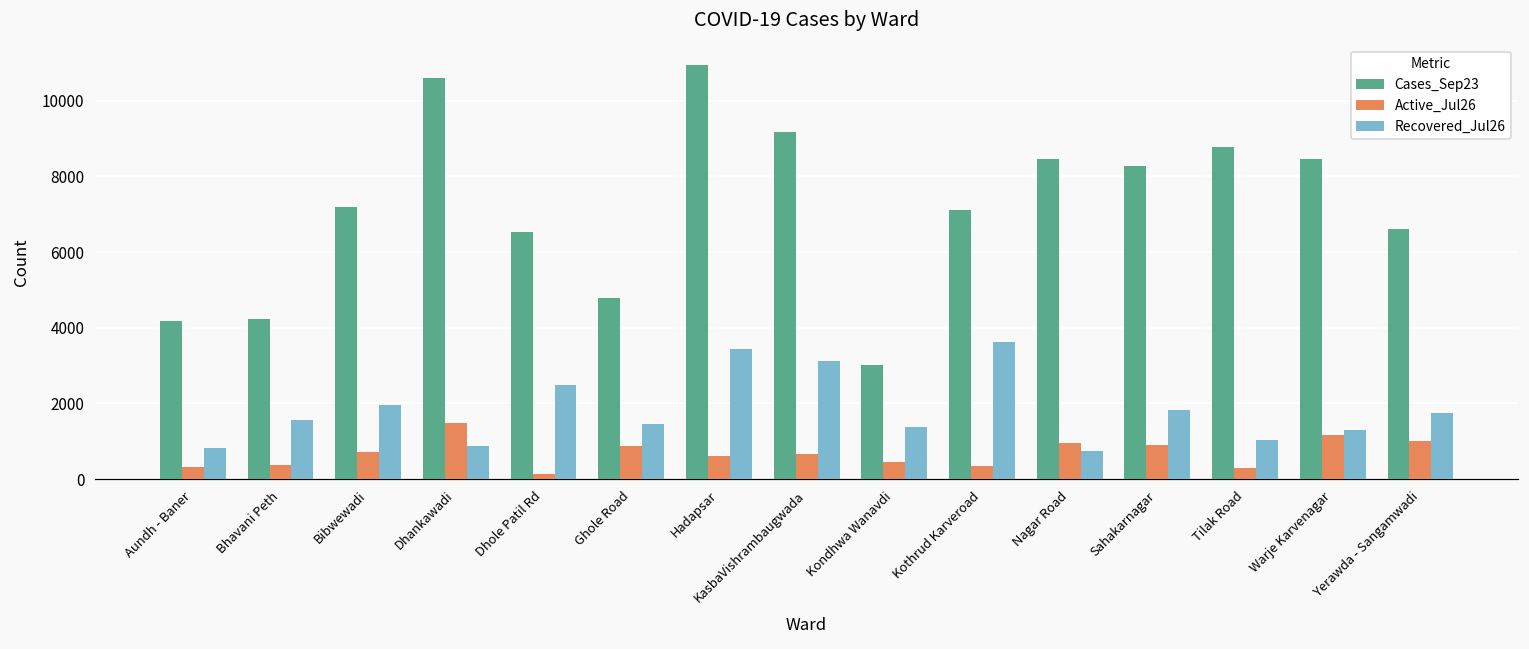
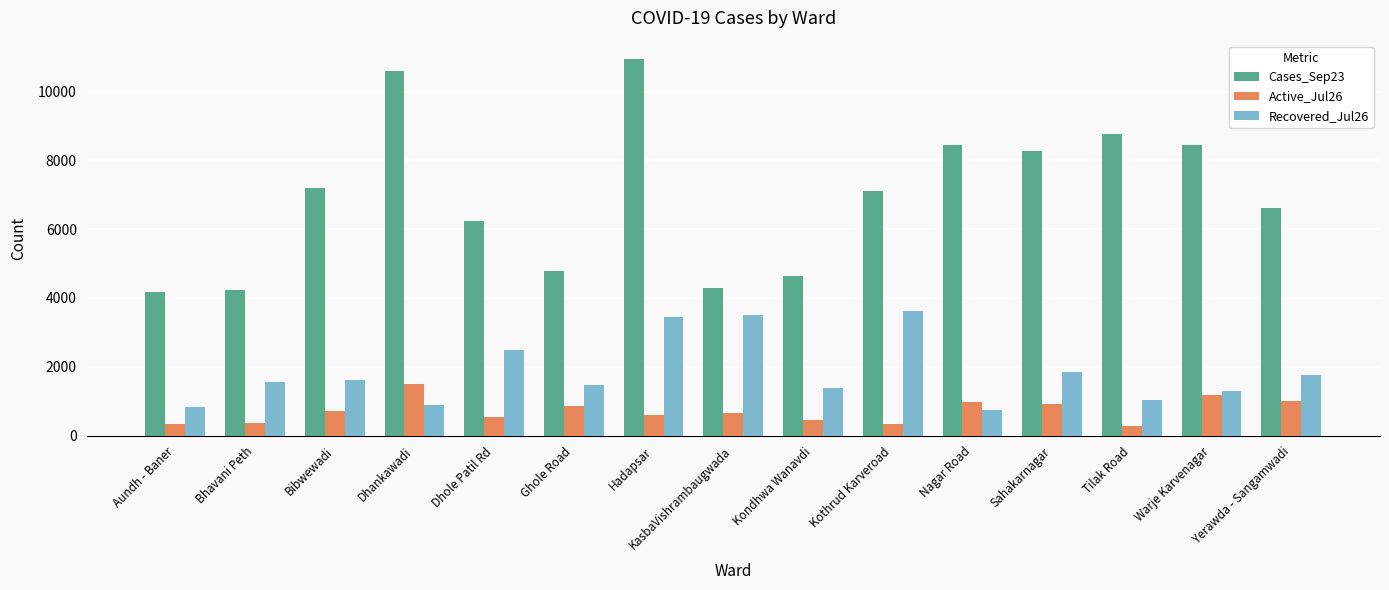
Recovered_Jul26, Bibwewadi: 2000 -> 1600
Cases_Sep23, Dhole Patil Rd: 6500 -> 6200
Active_Jul26, Dhole Patil Rd: 100 -> 500
Cases_Sep23, KasbaVishrambaugwada: 9200 -> 4300
Recovered_Jul26, KasbaVishrambaugwada: 3100 -> 3500
Cases_Sep23, Kondhwa Wanavdi: 3000 -> 4600
